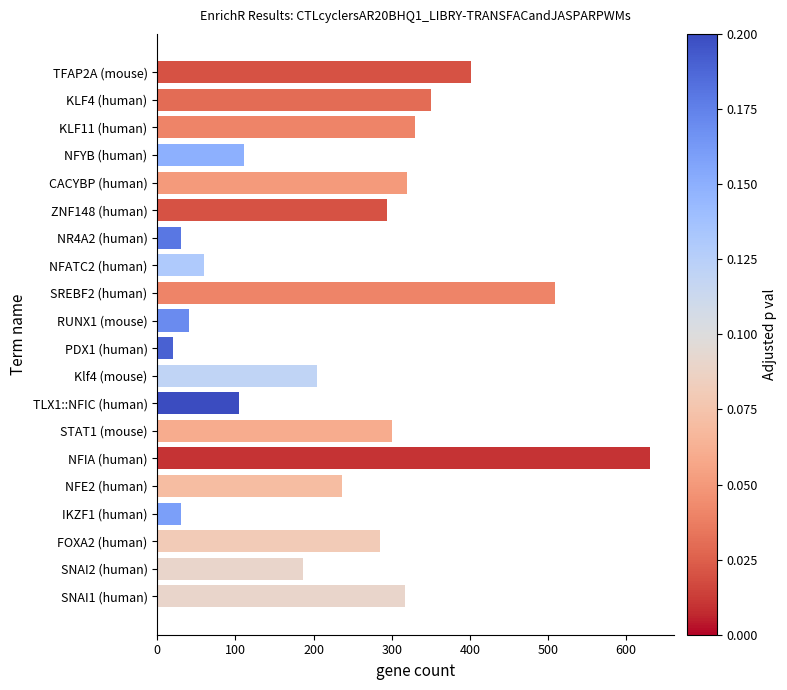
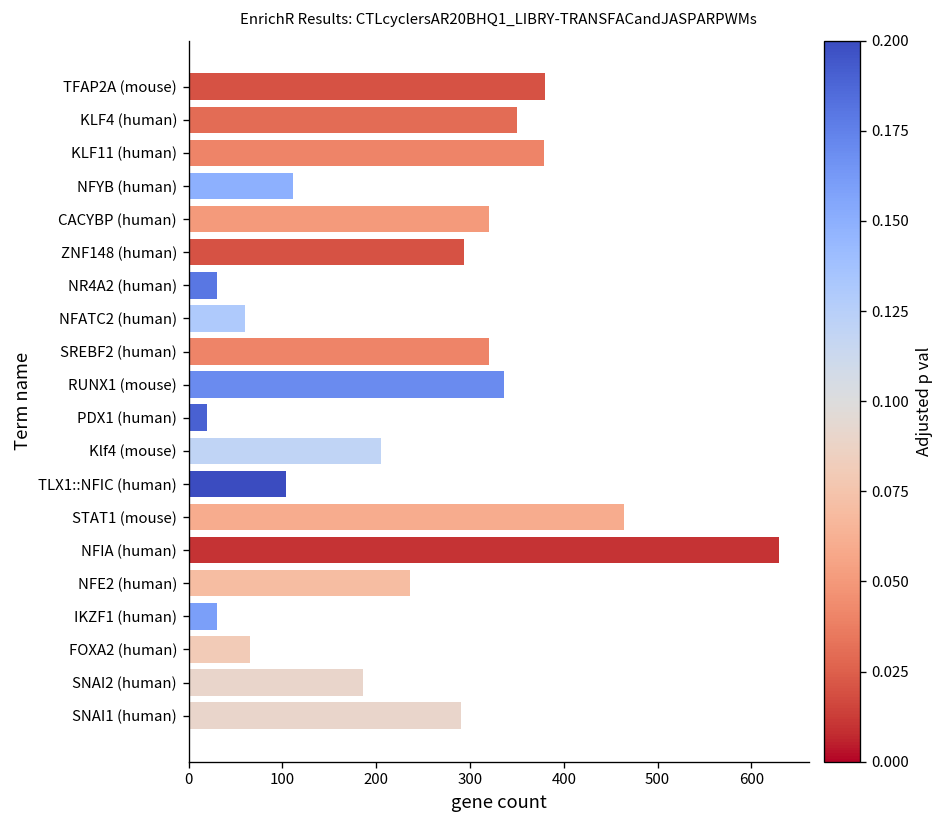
TFAP2A (mouse): 400 -> 380
KLF11 (human): 330 -> 380
SREBF2 (human): 510 -> 320
RUNX1 (mouse): 40 -> 340
STAT1 (mouse): 300 -> 460
FOXA2 (human): 290 -> 70
SNAI1 (human): 320 -> 290
